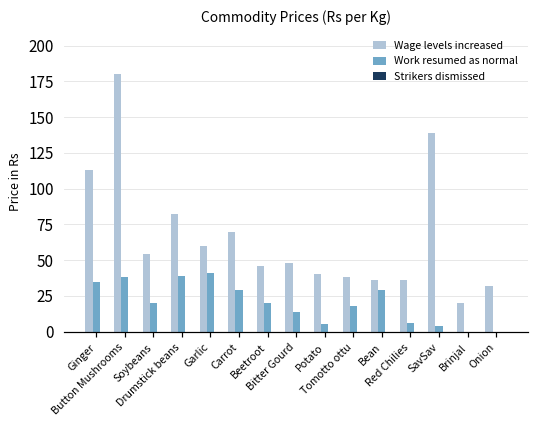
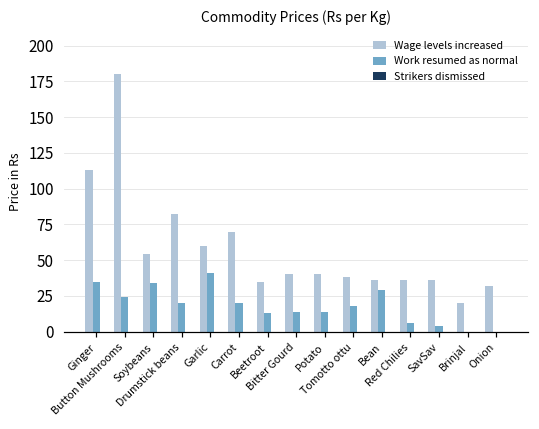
Work resumed as normal, Button Mushrooms: 38 -> 24
Work resumed as normal, Soybeans: 20 -> 34
Work resumed as normal, Drumstick beans: 39 -> 20
Work resumed as normal, Carrot: 29 -> 20
Wage levels increased, Beetroot: 46 -> 35
Work resumed as normal, Beetroot: 20 -> 13
Wage levels increased, Bitter Gourd: 48 -> 40
Work resumed as normal, Potato: 5 -> 14
Wage levels increased, SavSav: 139 -> 36
